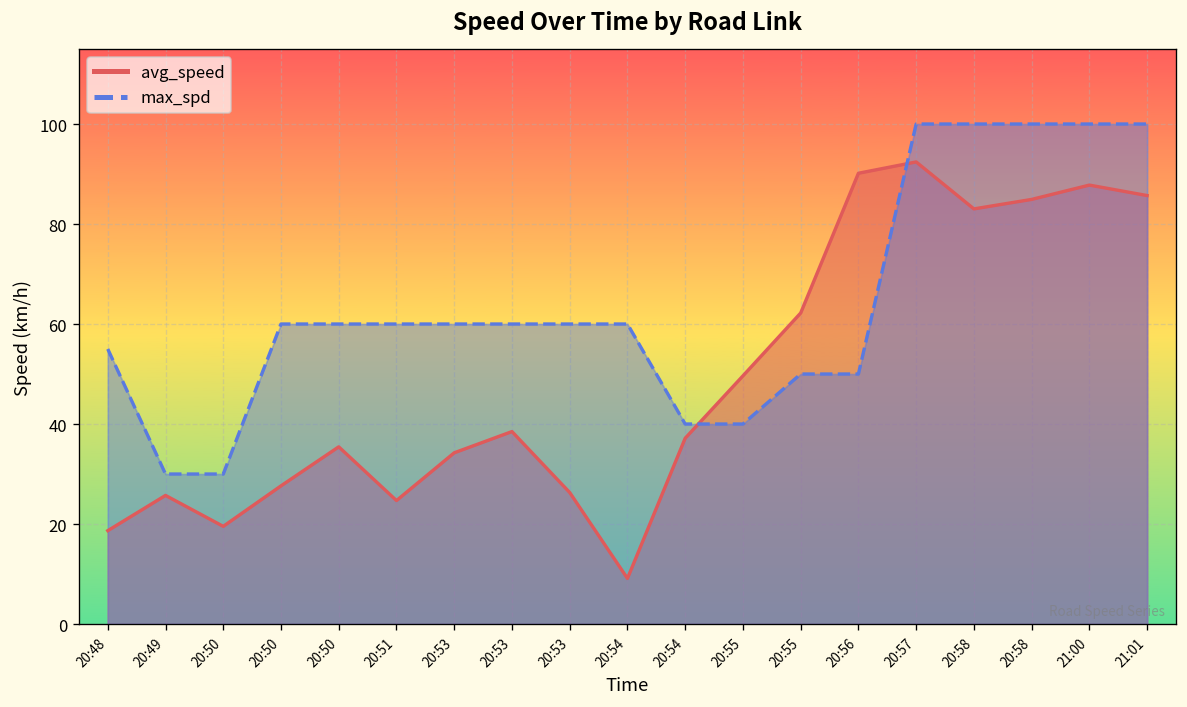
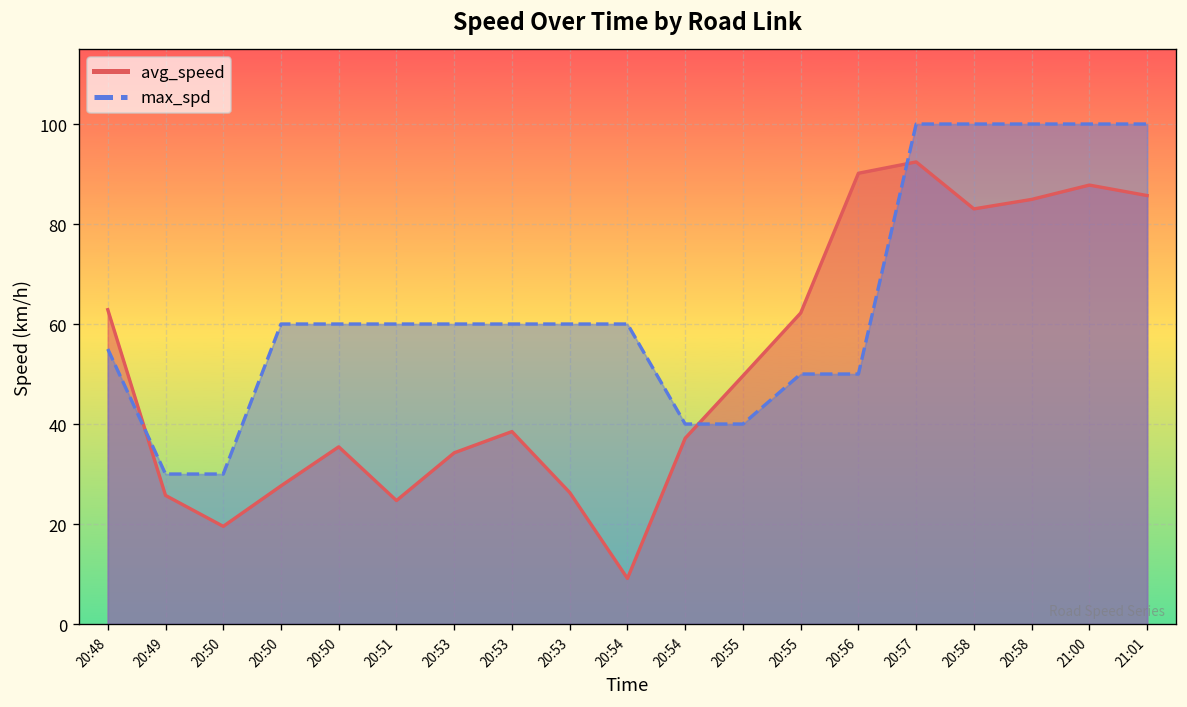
avg_speed, 20:48: 19 -> 63
